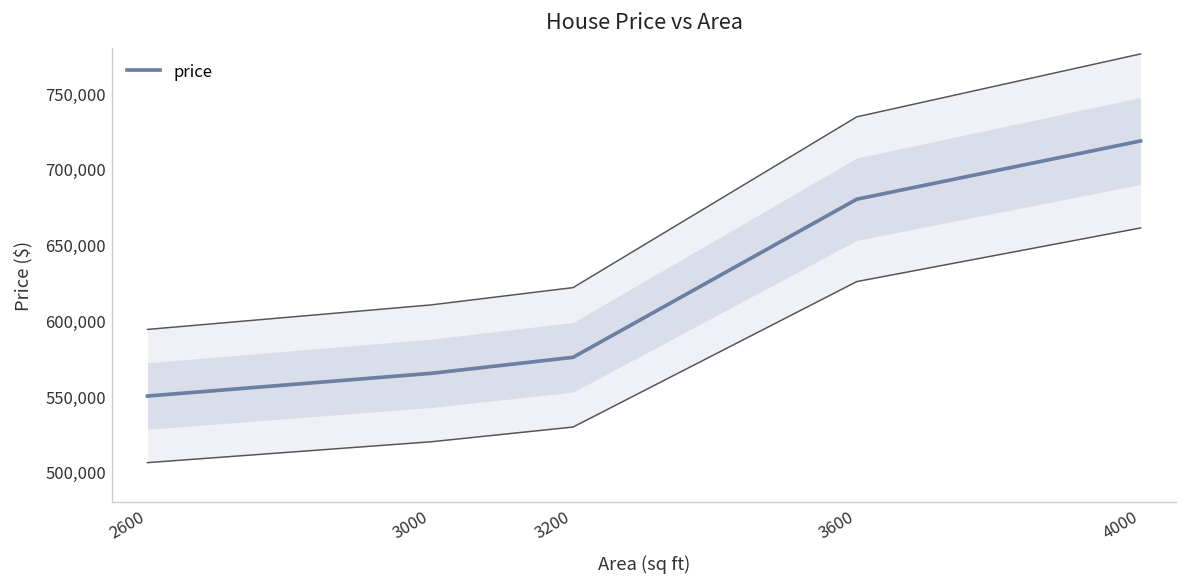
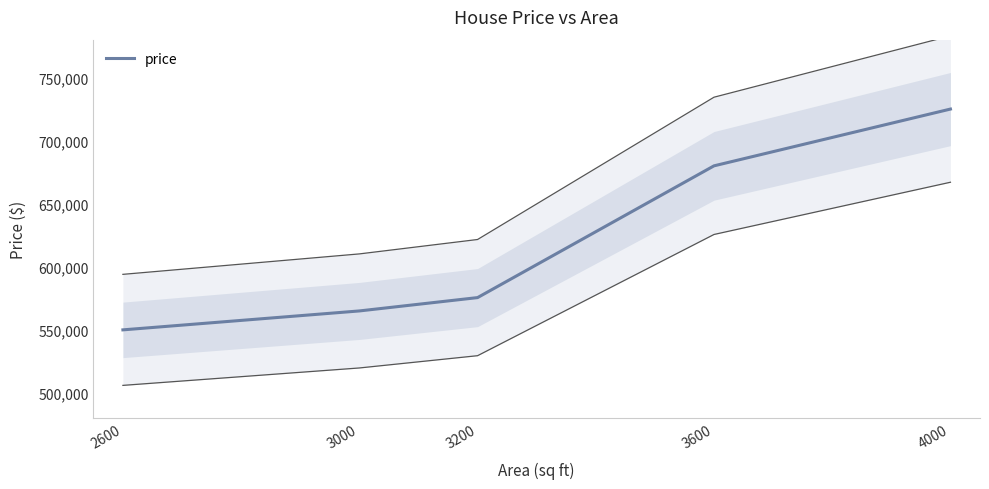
price, 4000: 718,000 -> 725,000
